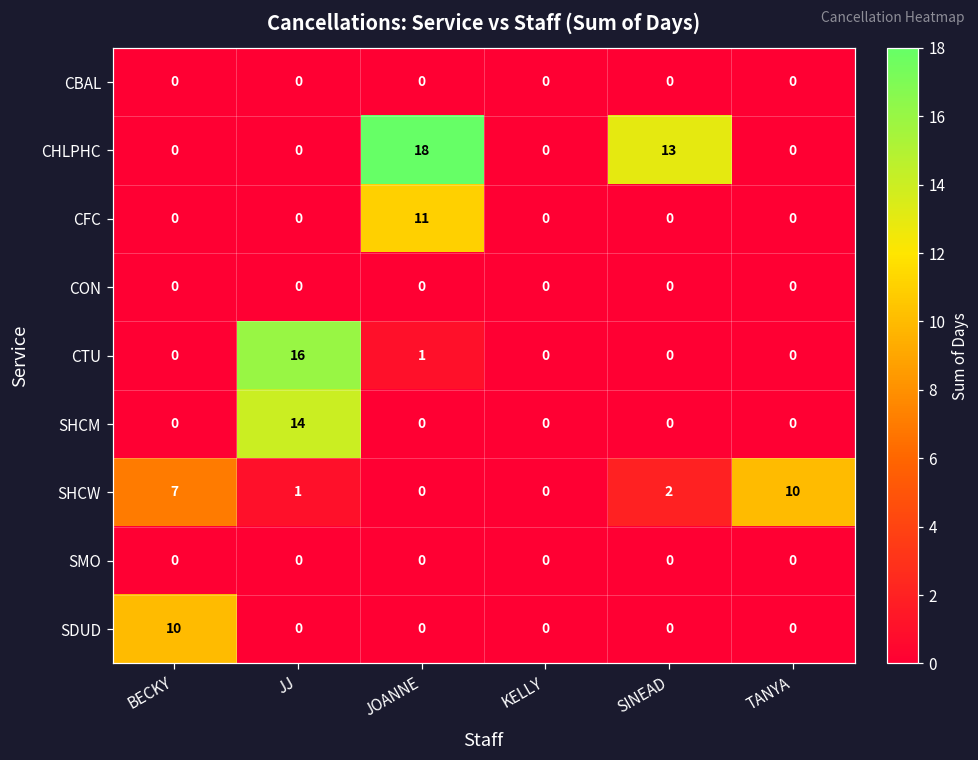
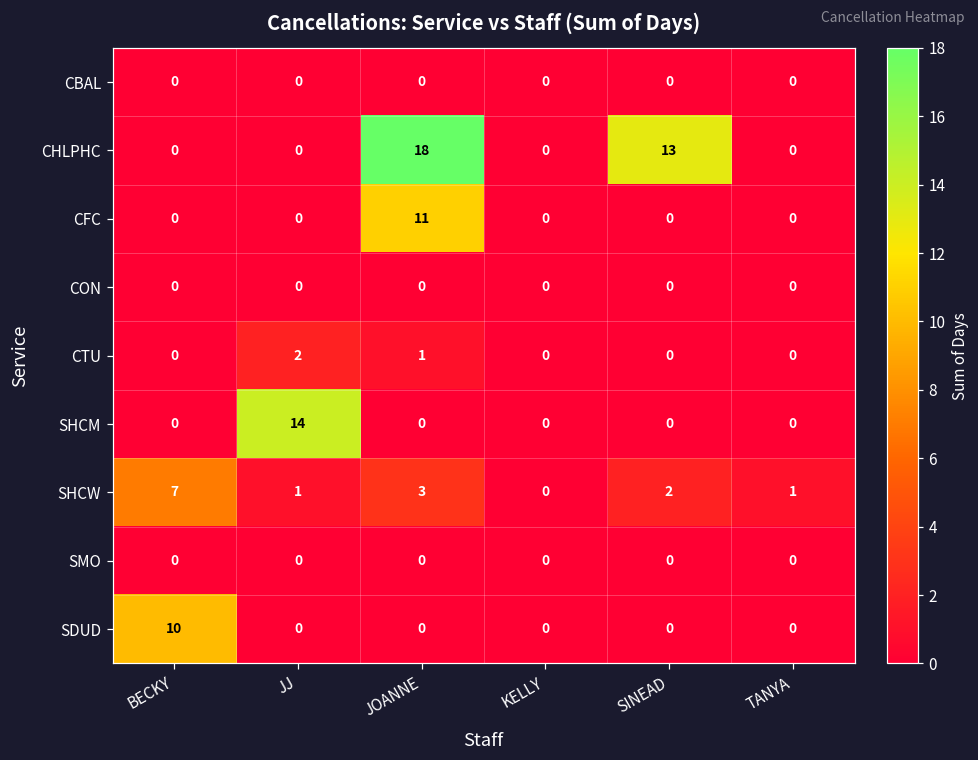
CTU, JJ: 16 -> 2
SHCW, JOANNE: 0 -> 3
SHCW, TANYA: 10 -> 1
